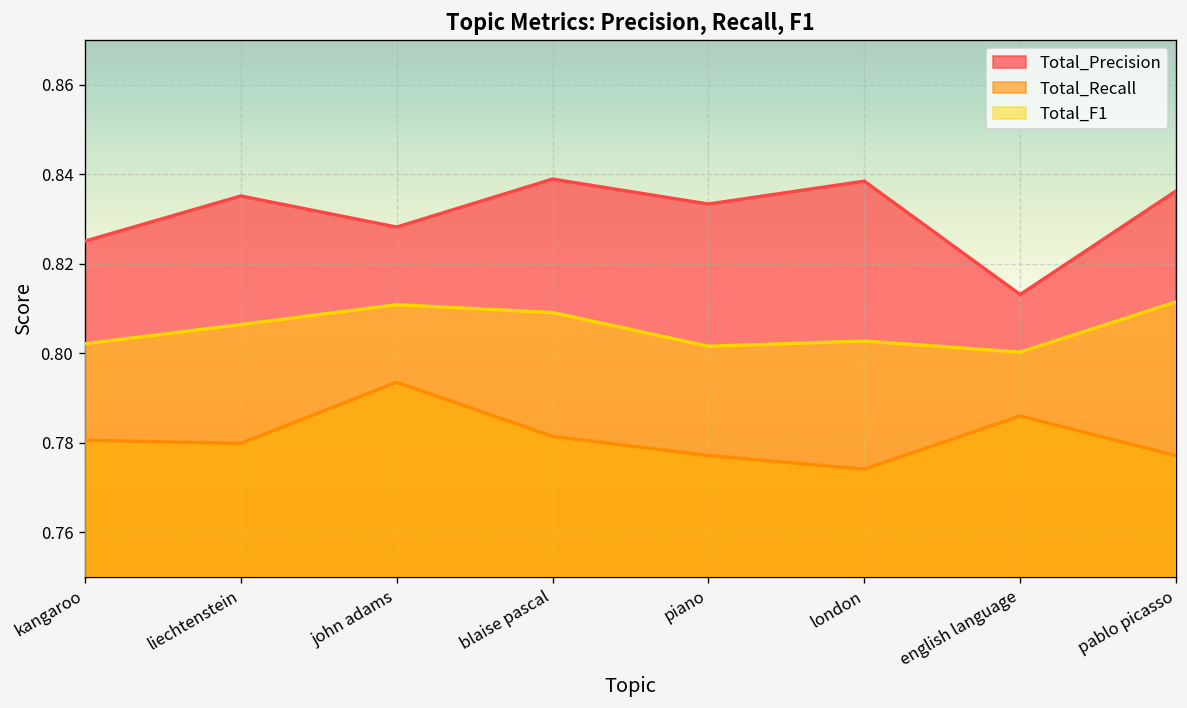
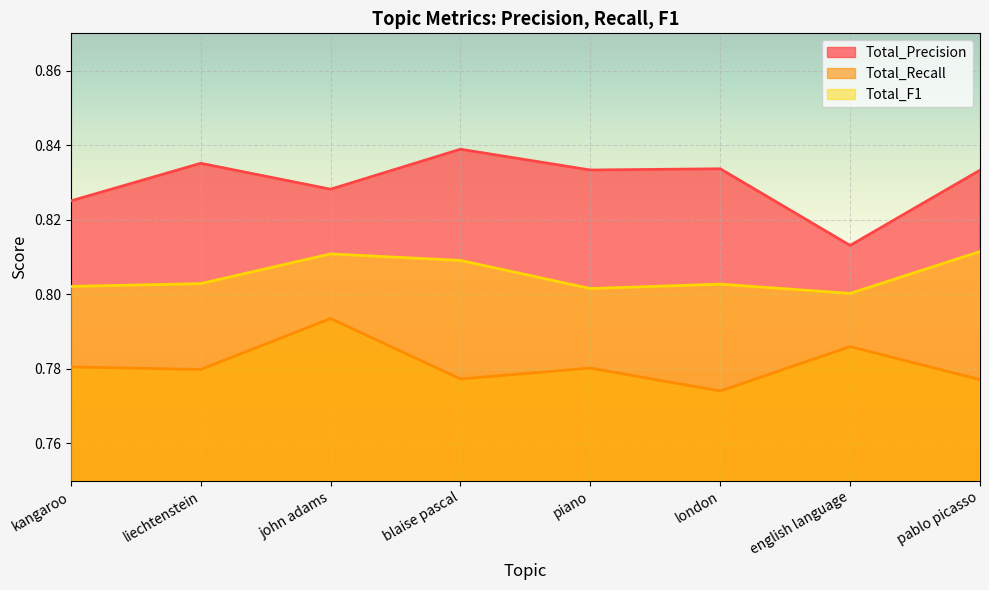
Total_F1, liechtenstein: 0.806 -> 0.803
Total_Recall, blaise pascal: 0.781 -> 0.777
Total_Recall, piano: 0.777 -> 0.780
Total_Precision, london: 0.838 -> 0.834
Total_Precision, pablo picasso: 0.836 -> 0.833
